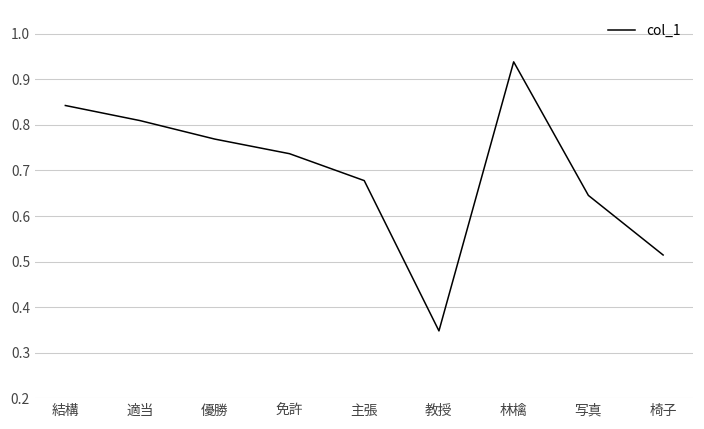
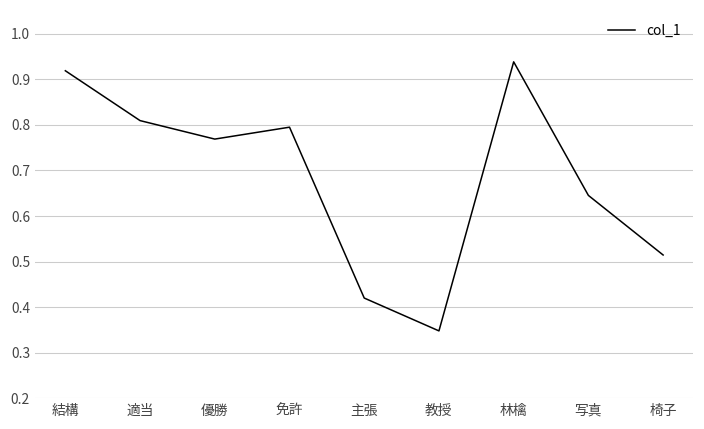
結構: 0.84 -> 0.92
免許: 0.74 -> 0.80
主張: 0.68 -> 0.42
